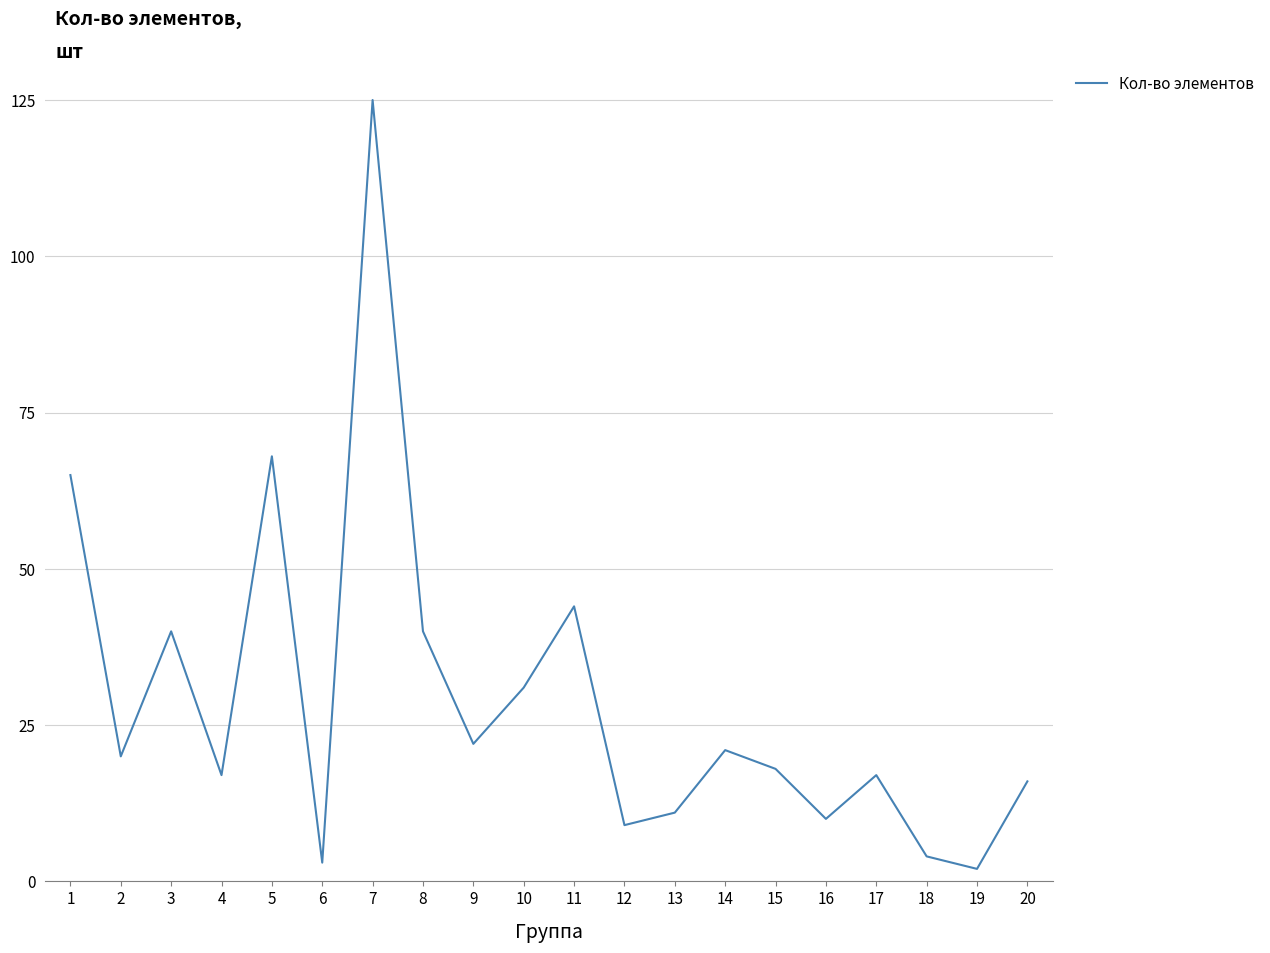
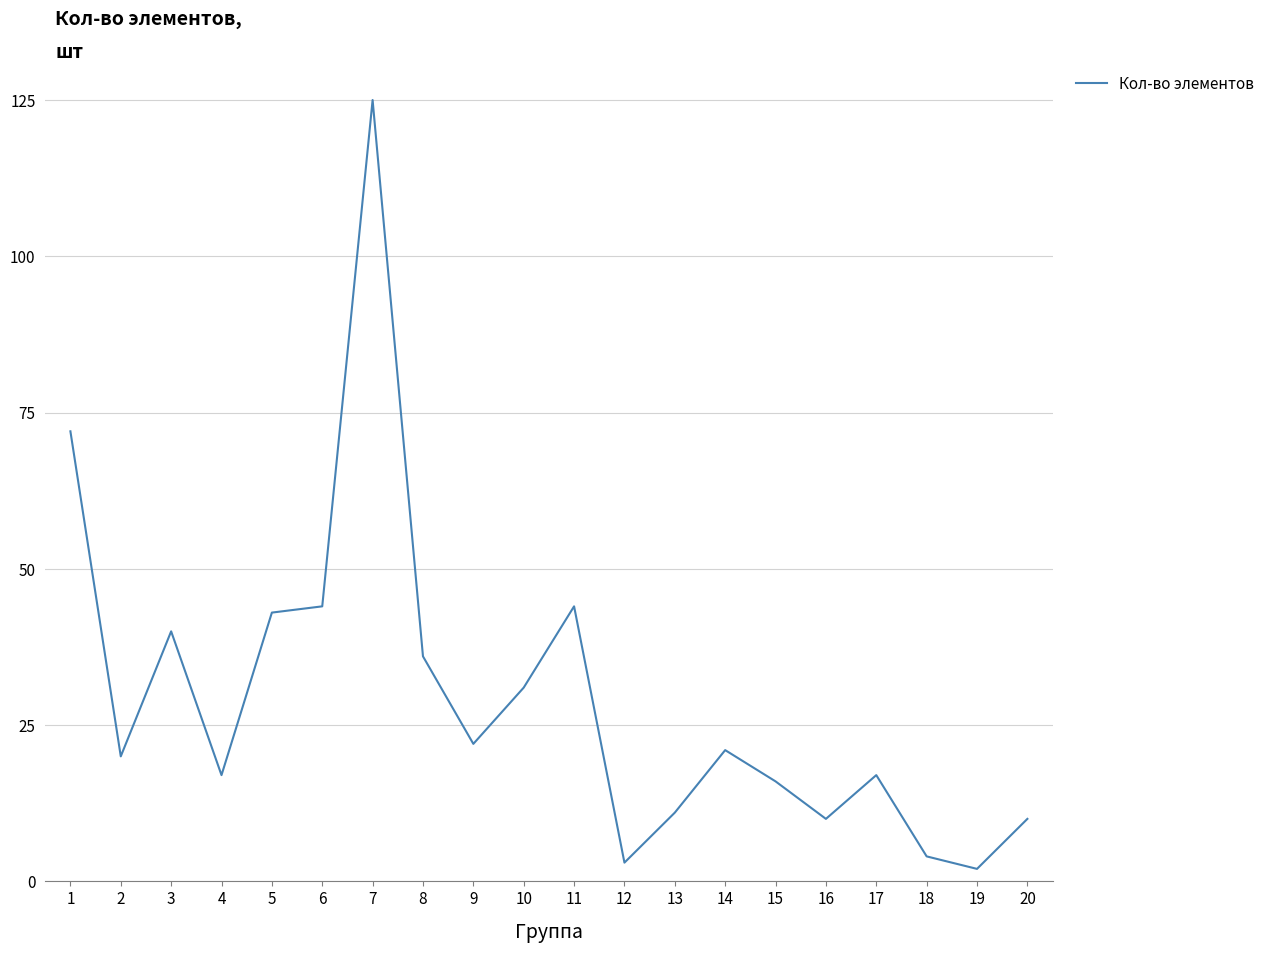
1: 65 -> 72
5: 68 -> 43
6: 3 -> 44
8: 40 -> 36
12: 9 -> 3
15: 18 -> 16
20: 16 -> 10
